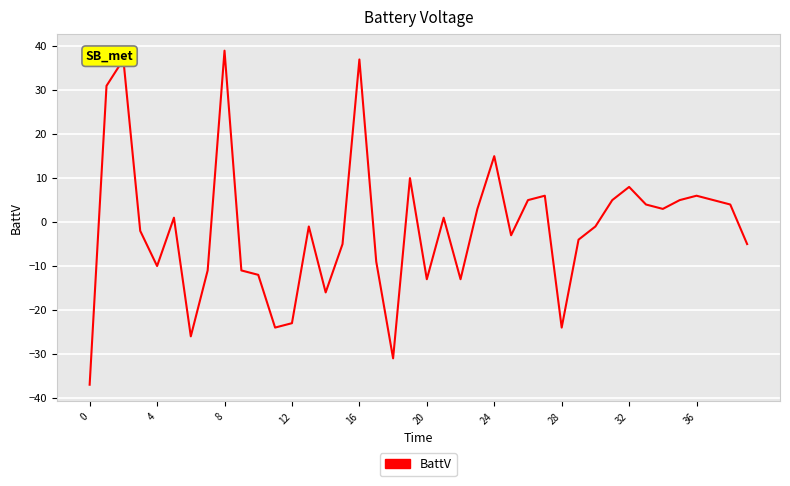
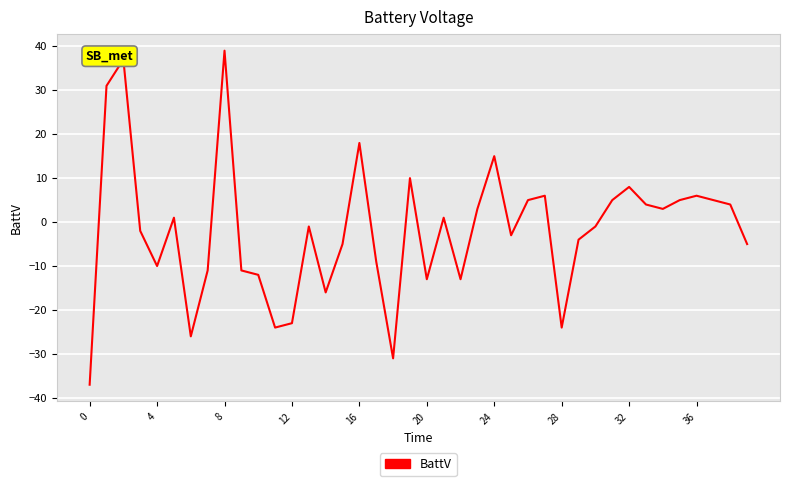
16: 37 -> 18
